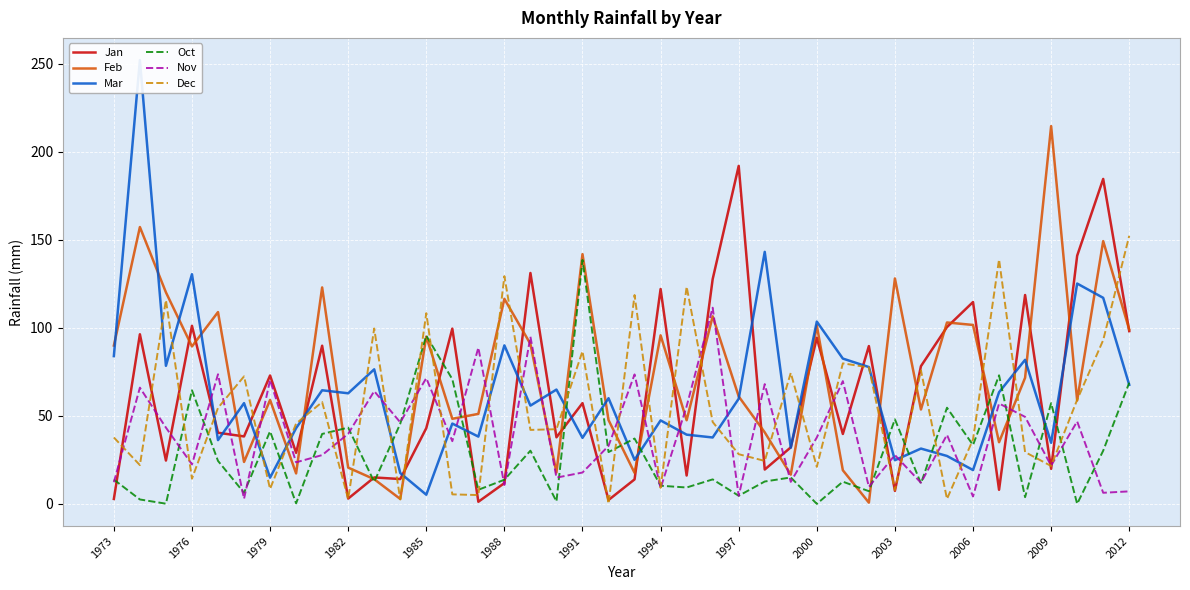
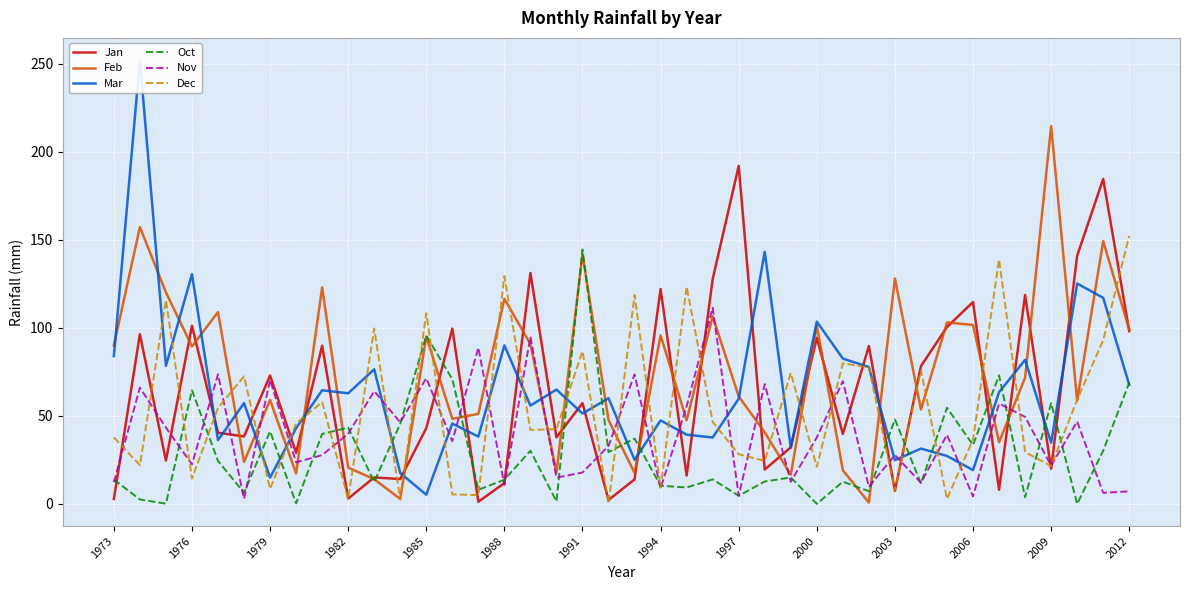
Mar, 1991: 38 -> 51
Oct, 1991: 139 -> 144
